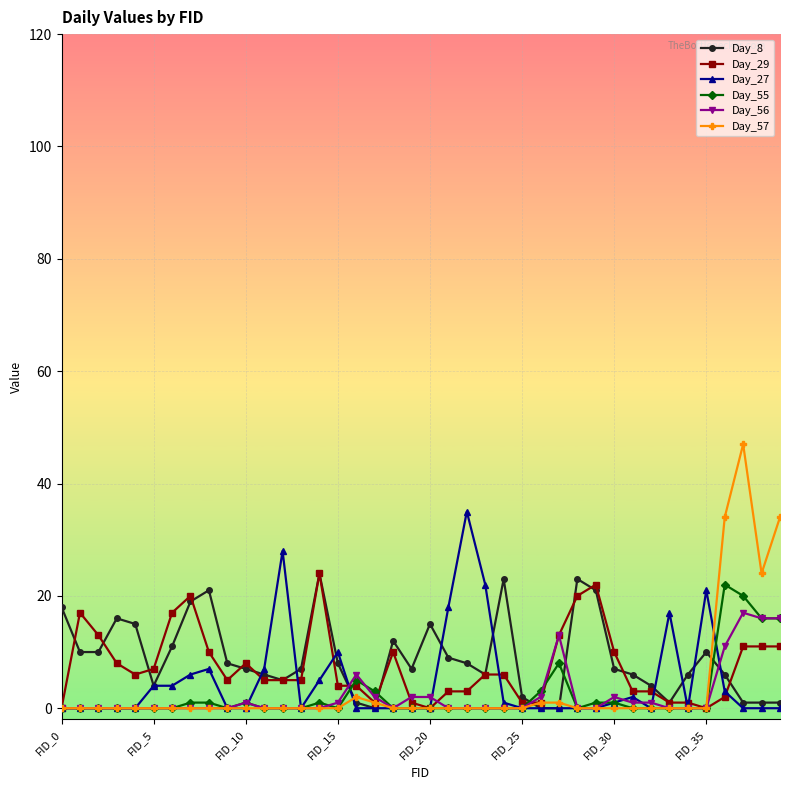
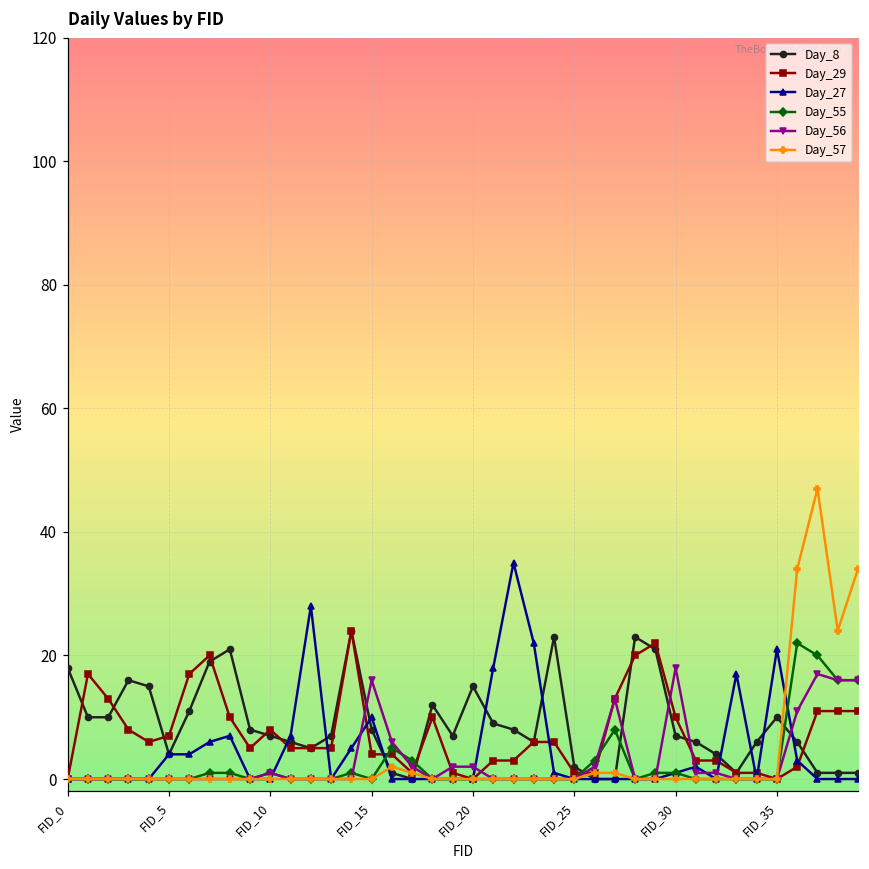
Day_56, FID_15: 1 -> 16
Day_56, FID_30: 2 -> 18
